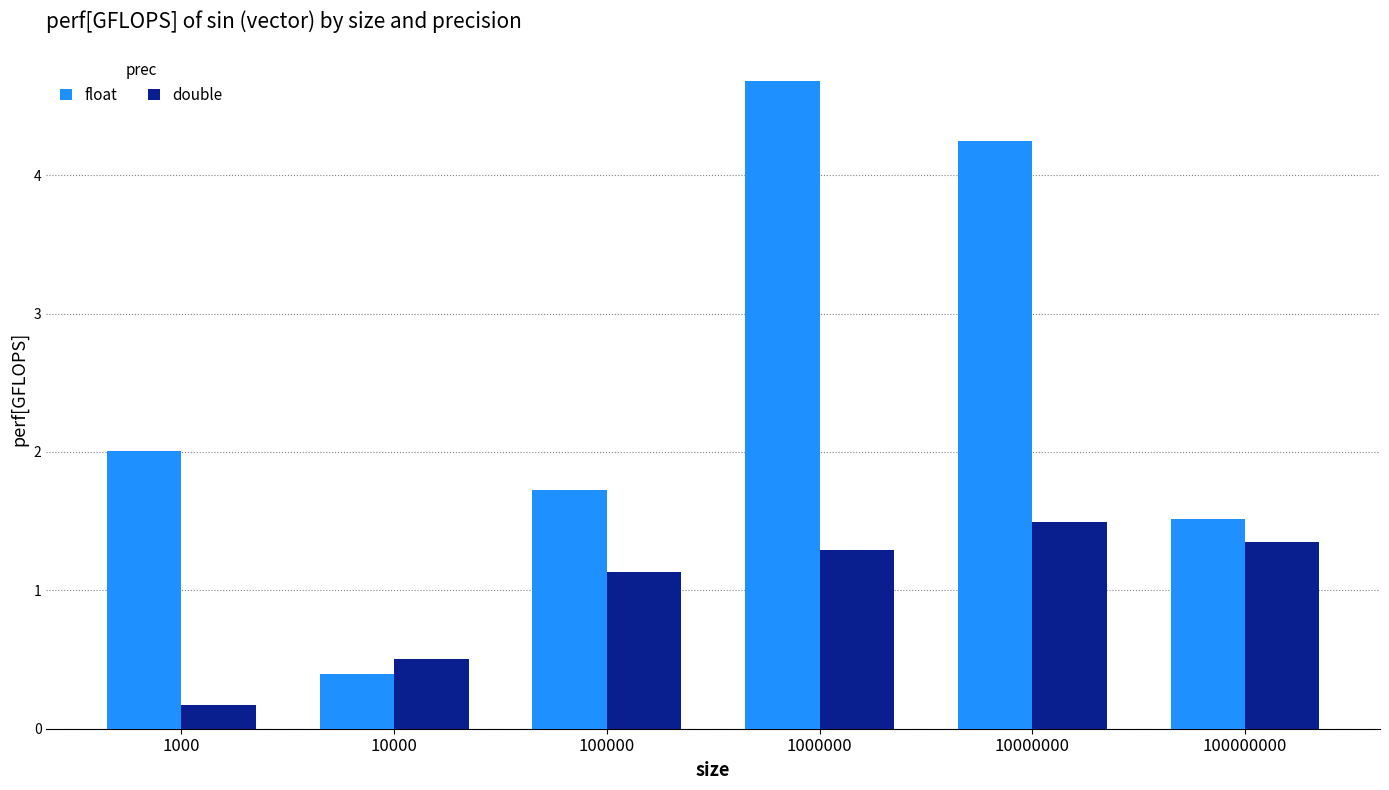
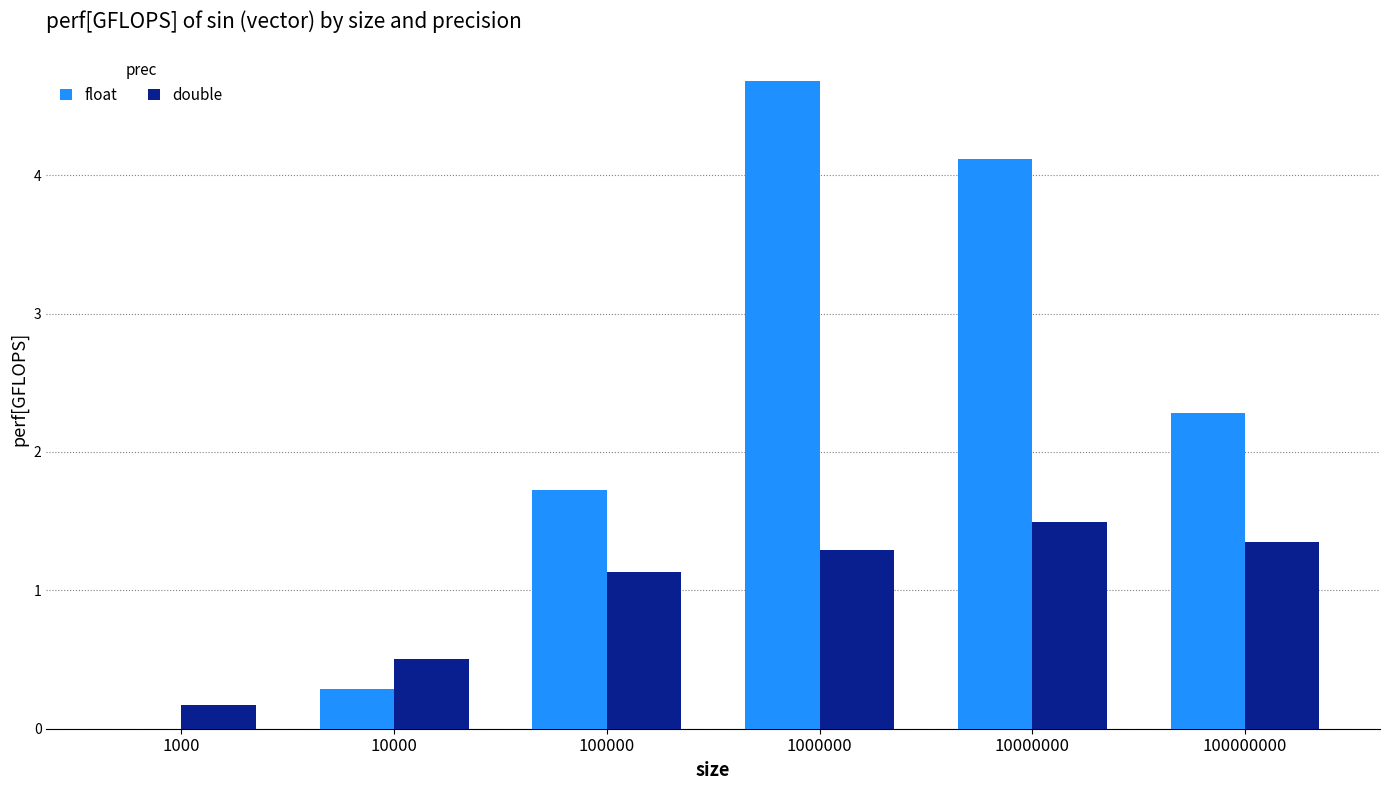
float, 1000: 2.00 -> 0.00
float, 10000: 0.40 -> 0.29
float, 10000000: 4.24 -> 4.11
float, 100000000: 1.52 -> 2.28
